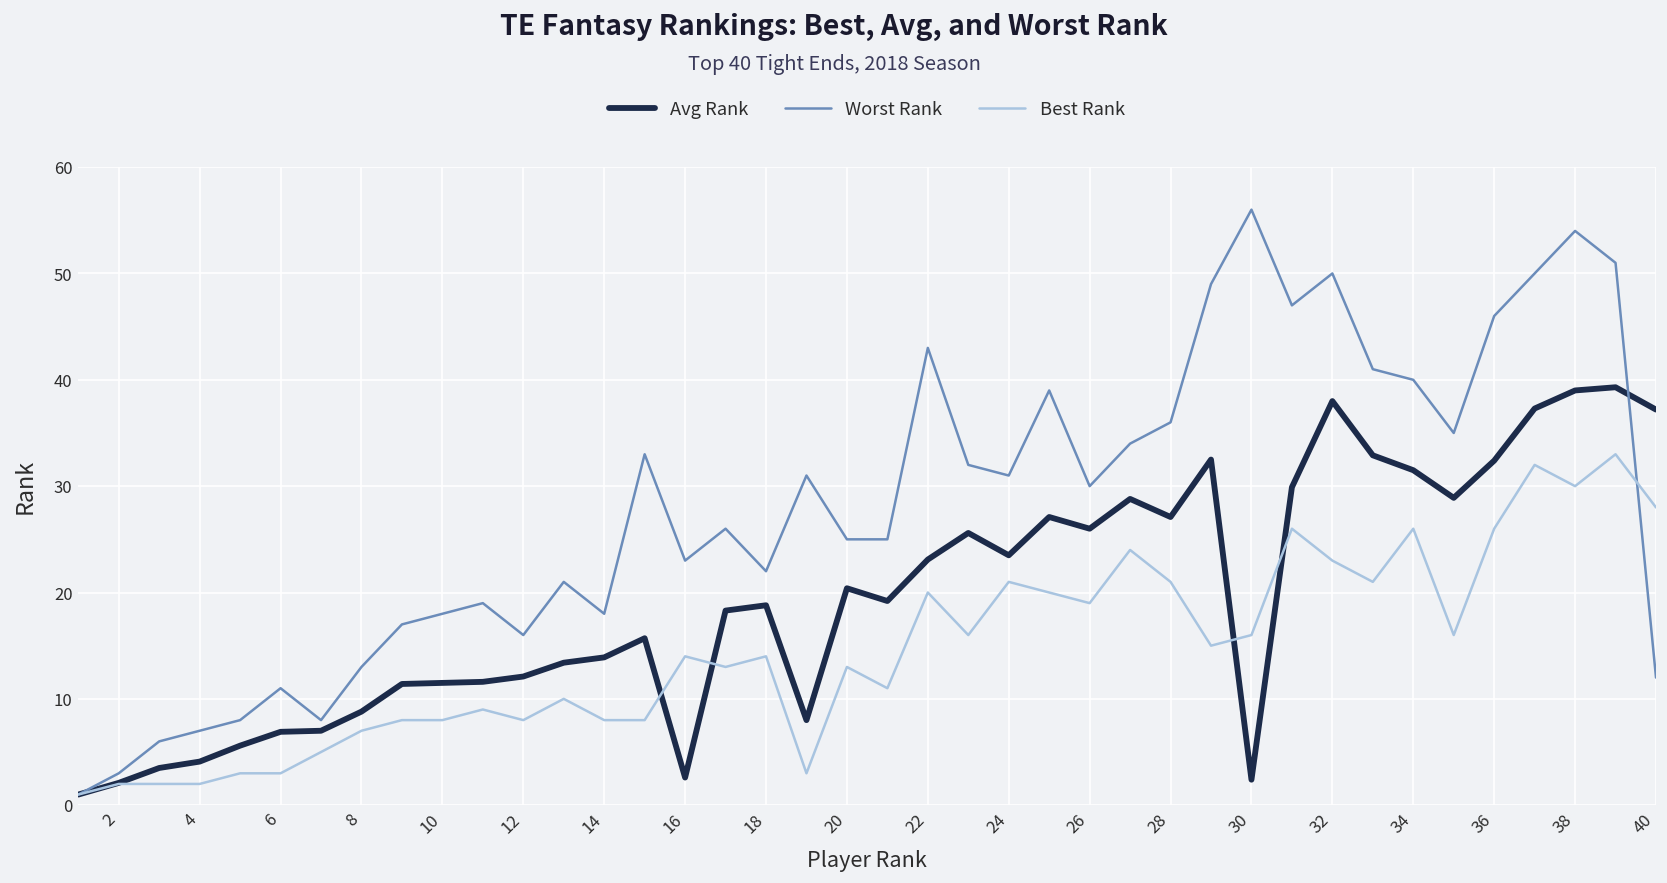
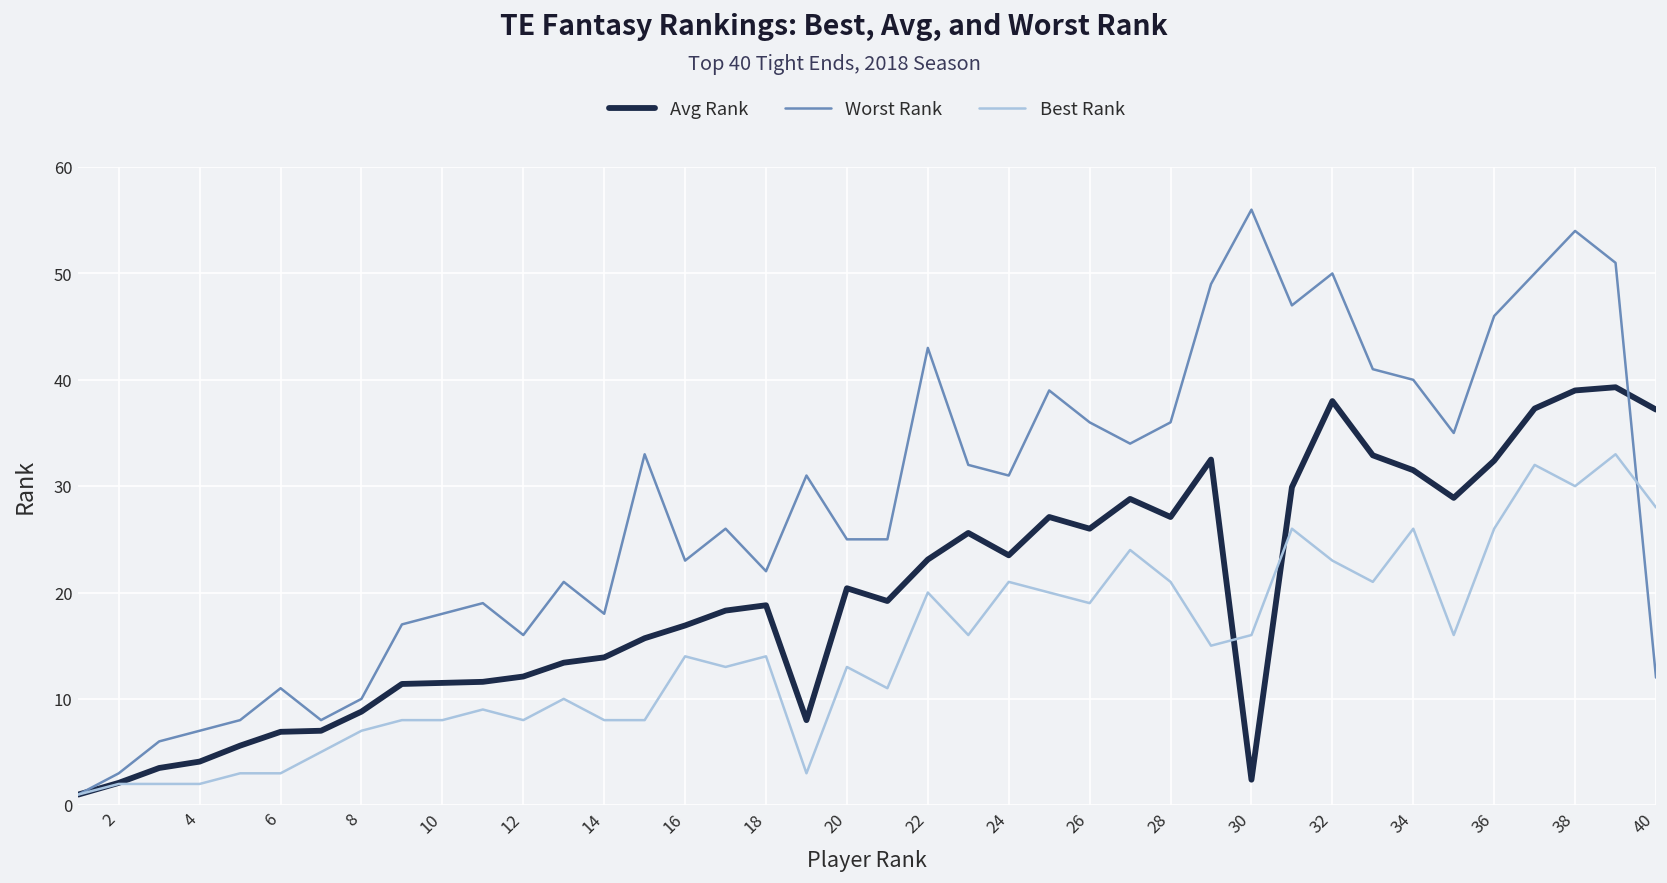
Worst Rank, 8: 13 -> 10
Avg Rank, 16: 3 -> 17
Worst Rank, 26: 30 -> 36
